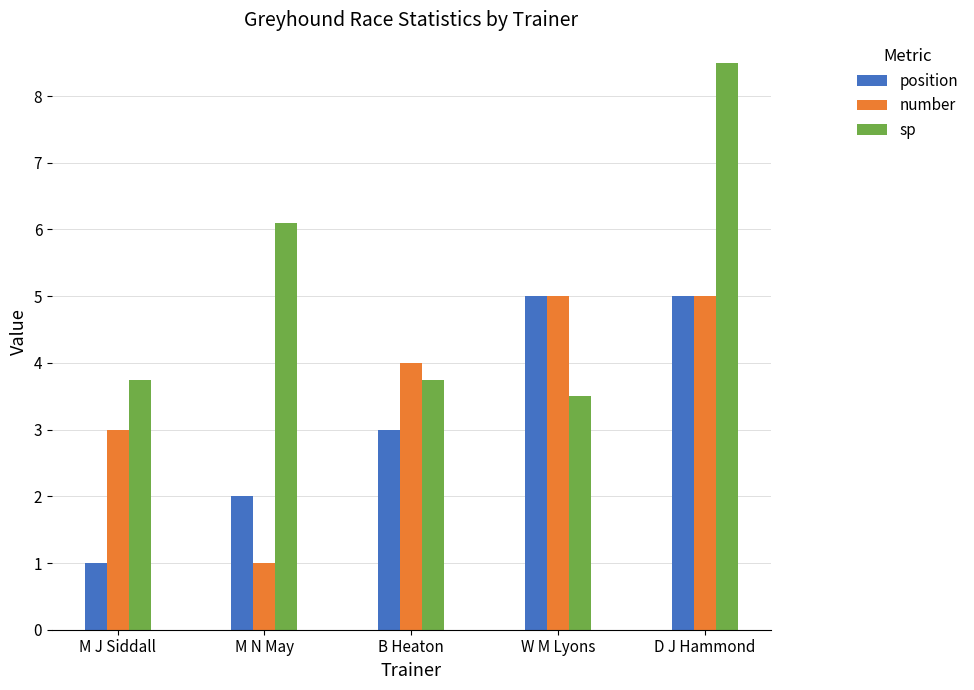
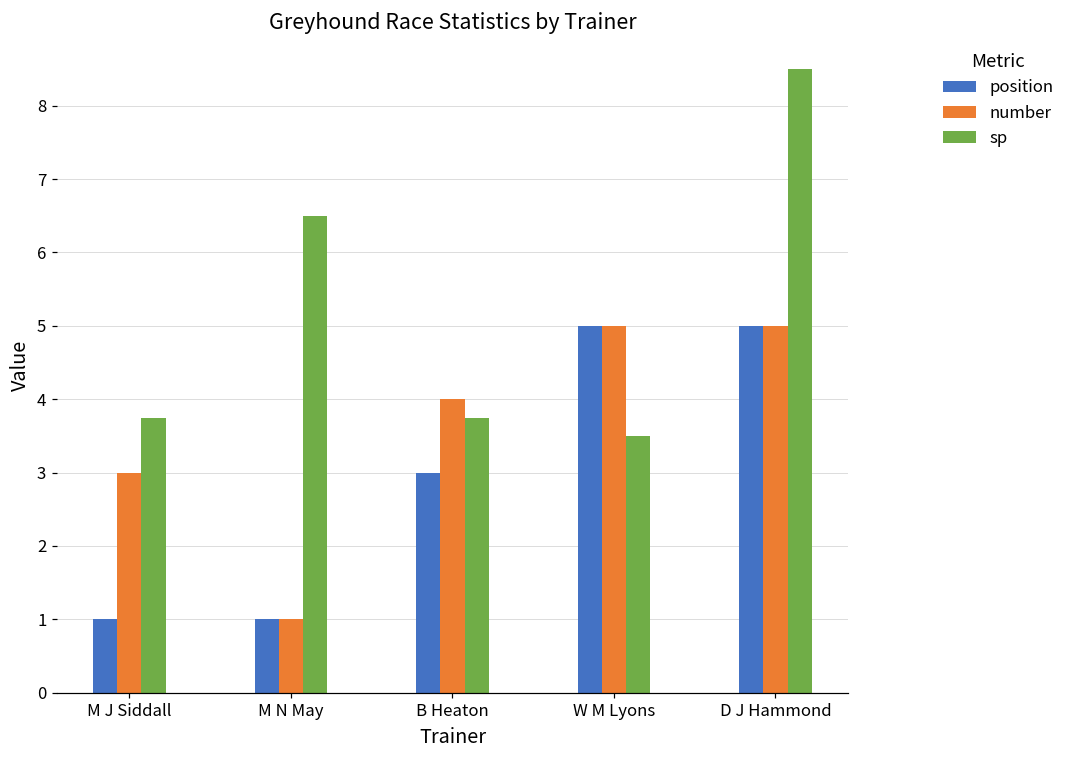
position, M N May: 2 -> 1
sp, M N May: 6.1 -> 6.5
